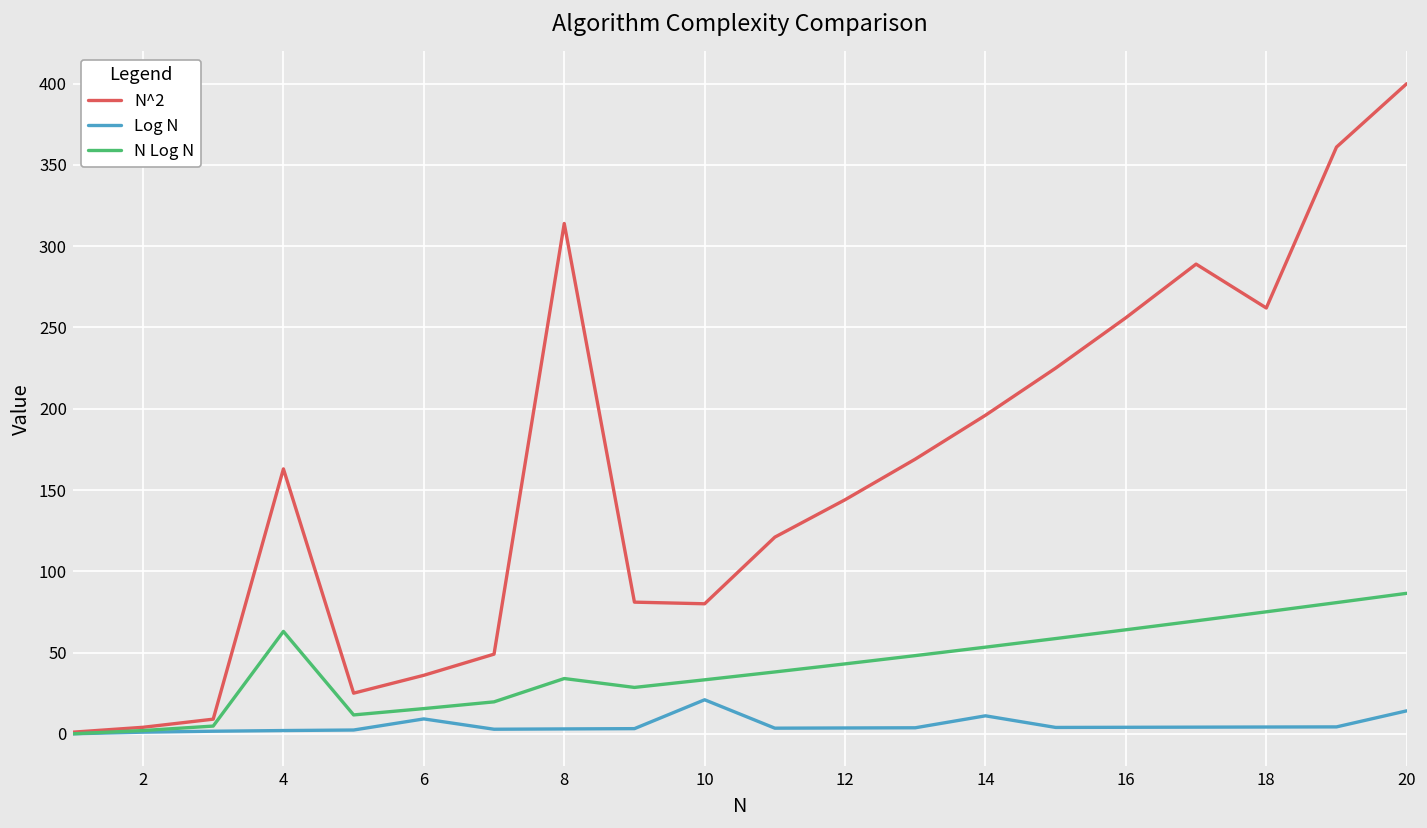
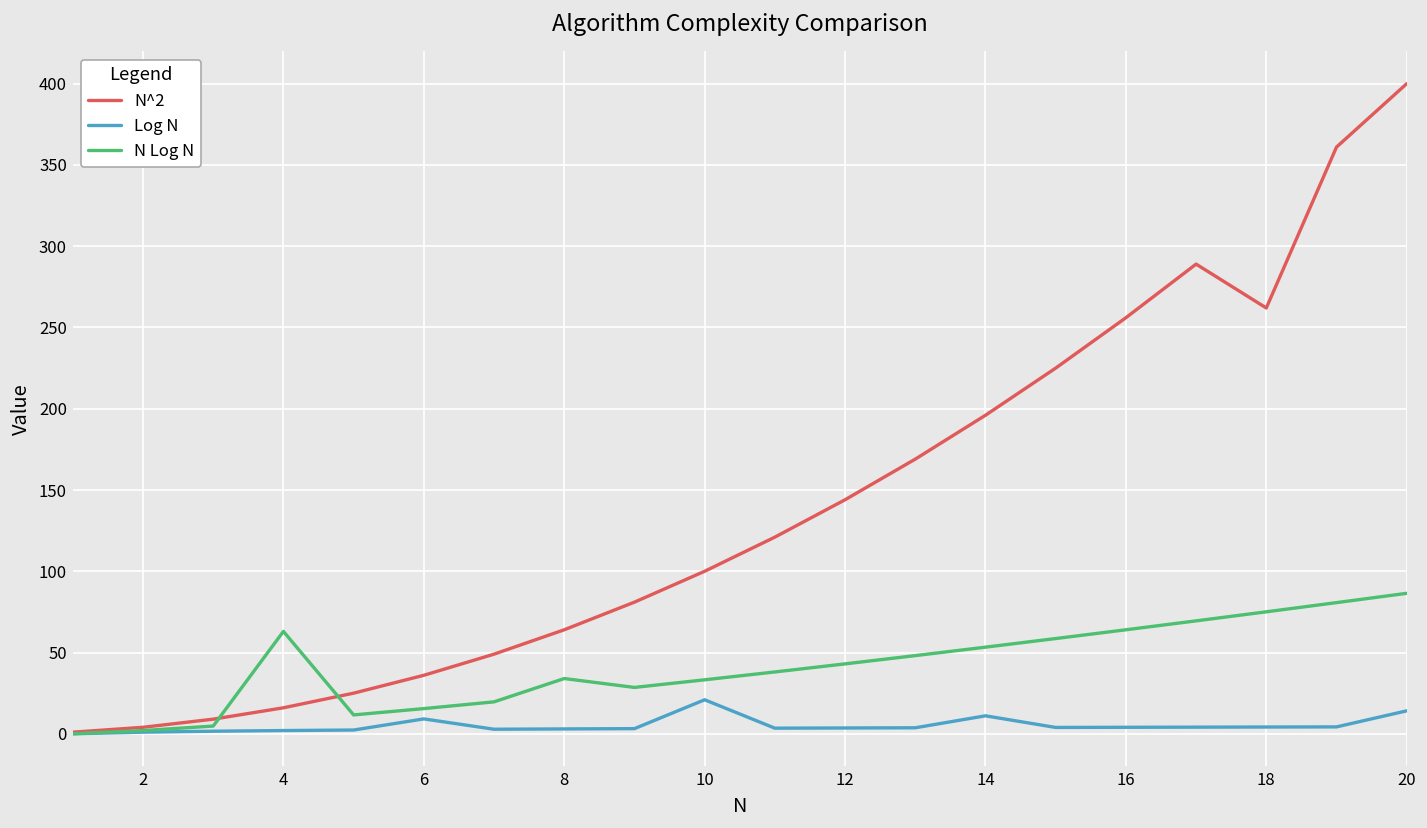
N^2, 4: 163 -> 16
N^2, 8: 314 -> 64
N^2, 10: 80 -> 100
